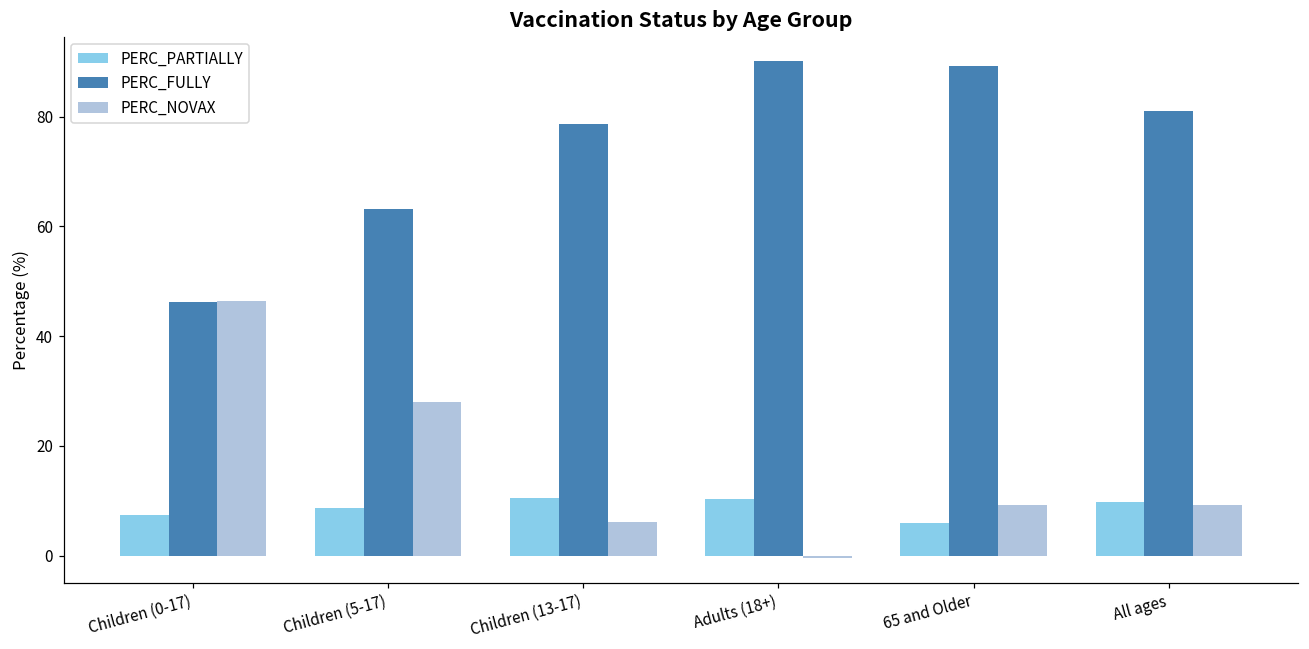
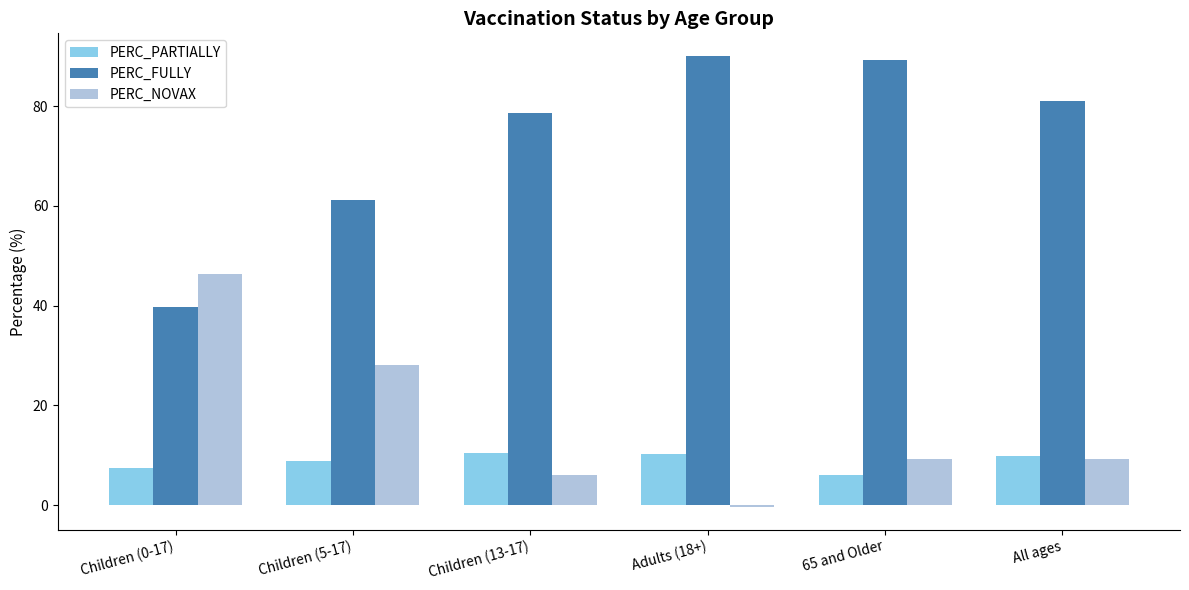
PERC_FULLY, Children (0-17): 46 -> 40
PERC_FULLY, Children (5-17): 63 -> 61
